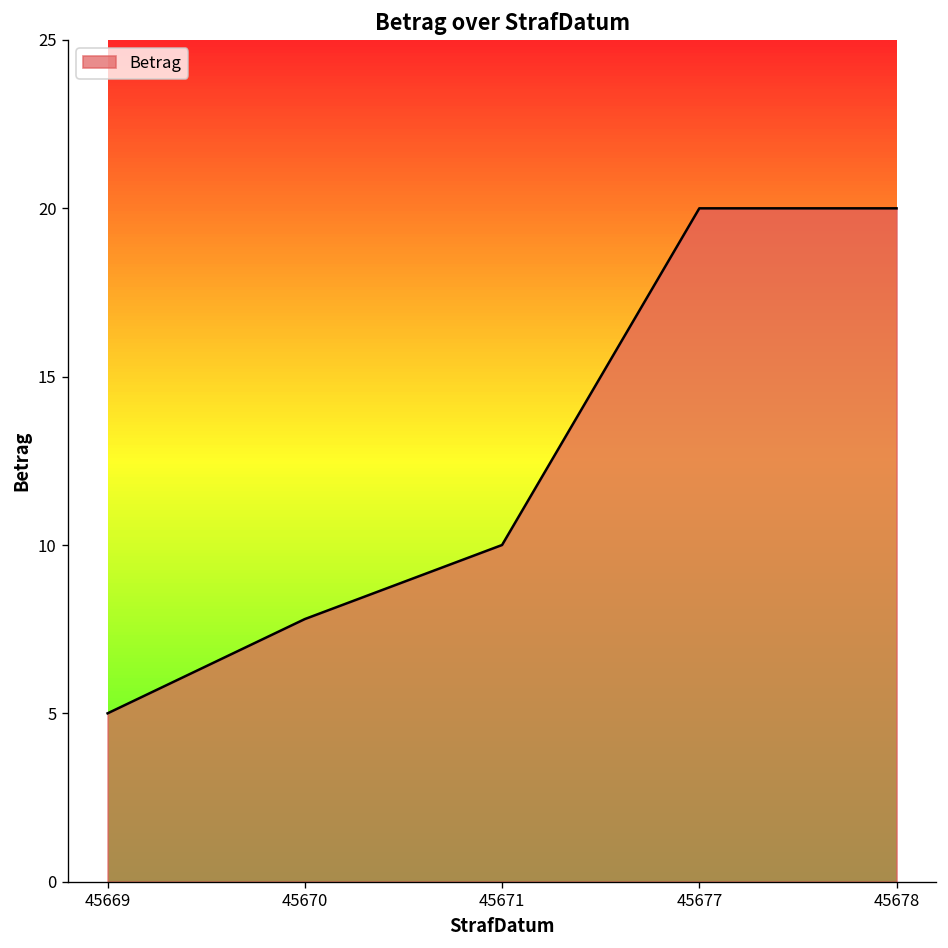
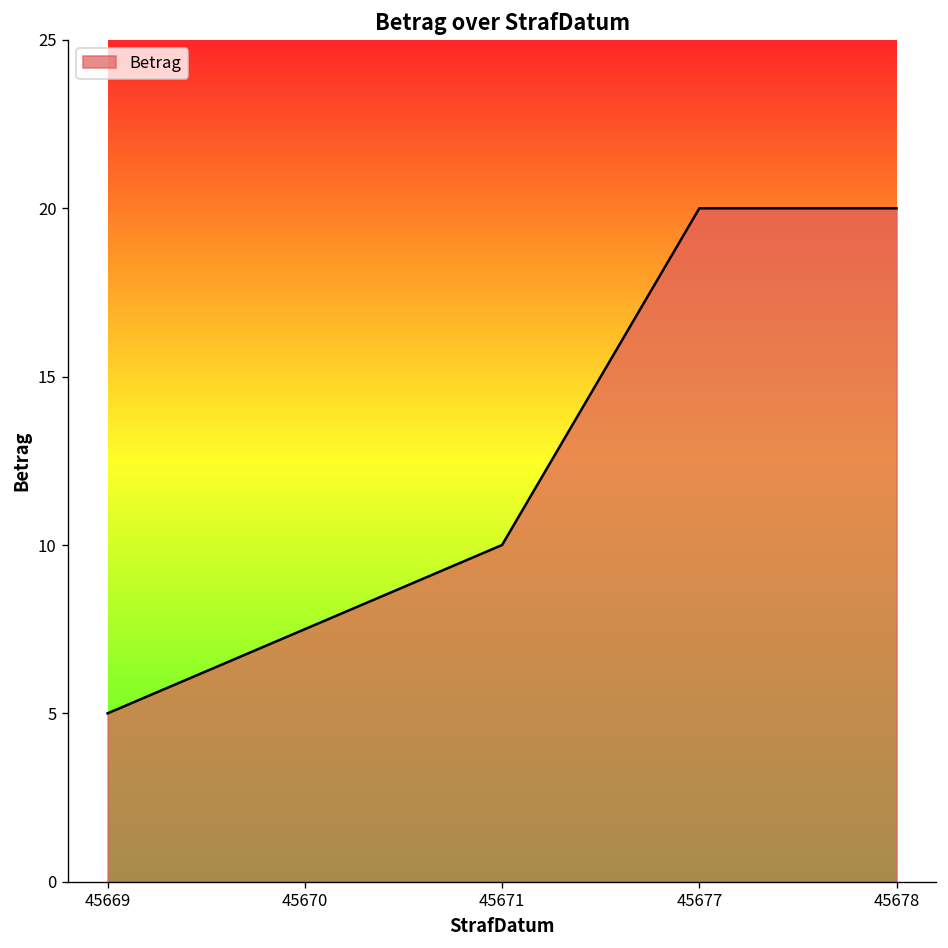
45670: 7.8 -> 7.5
